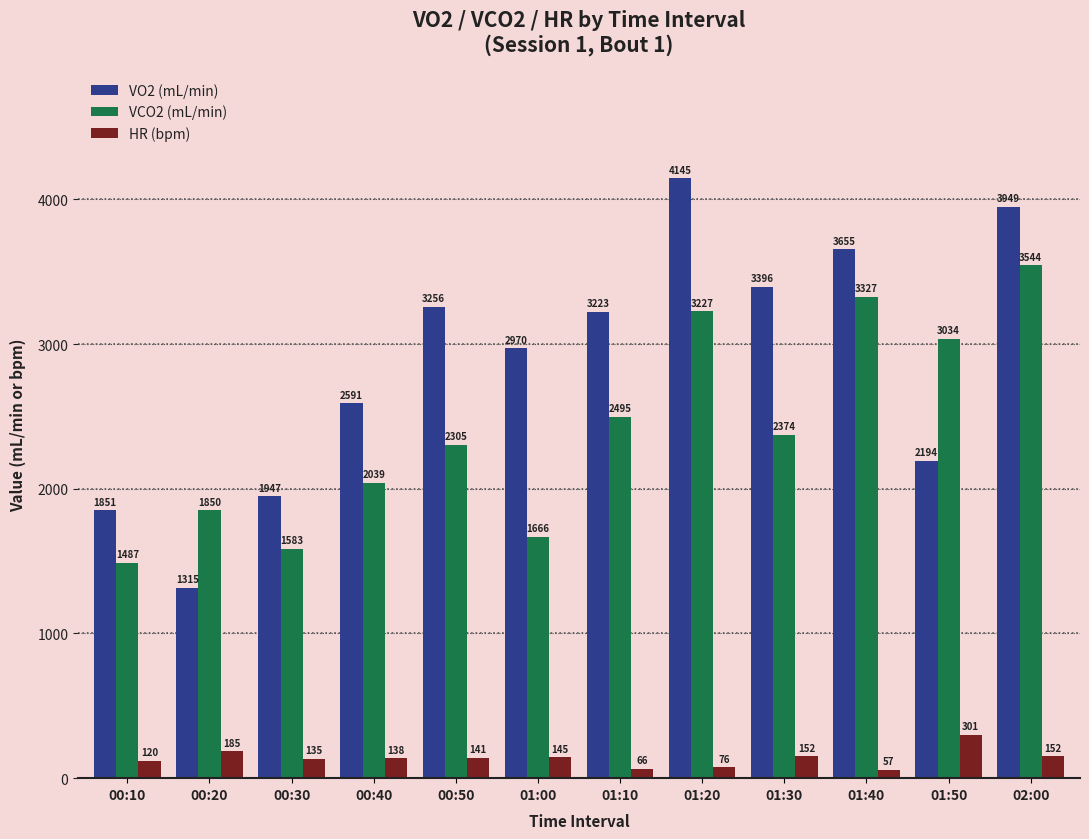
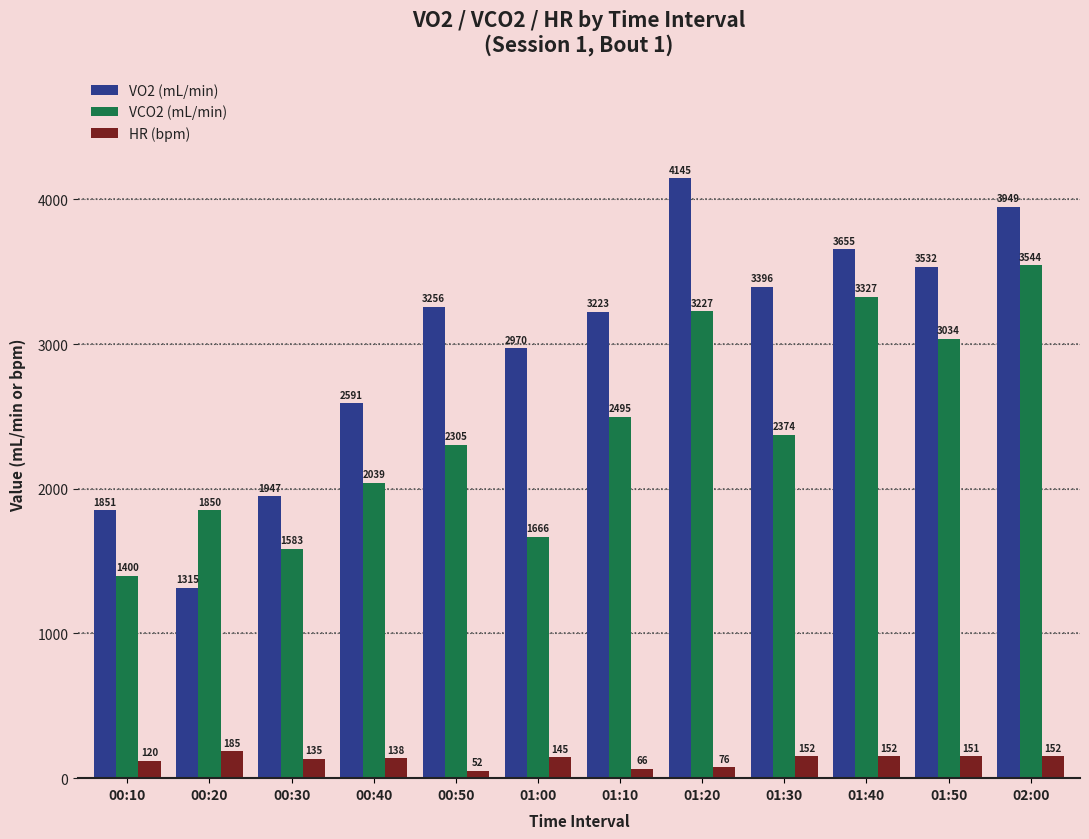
VCO2 (mL/min), 00:10: 1487 -> 1400
HR (bpm), 00:50: 141 -> 52
HR (bpm), 01:40: 57 -> 152
VO2 (mL/min), 01:50: 2194 -> 3532
HR (bpm), 01:50: 301 -> 151
